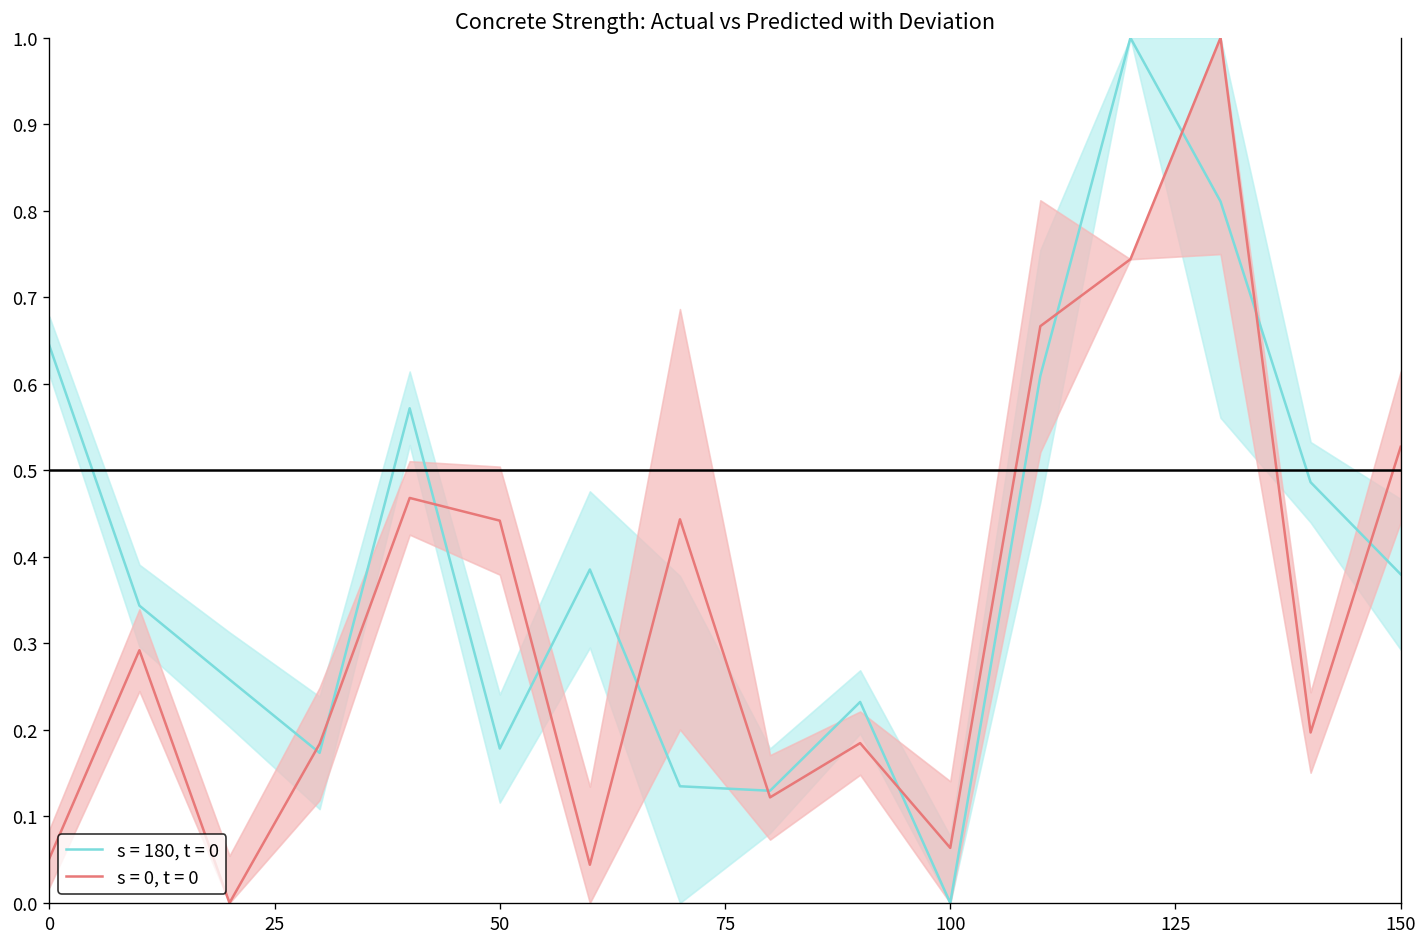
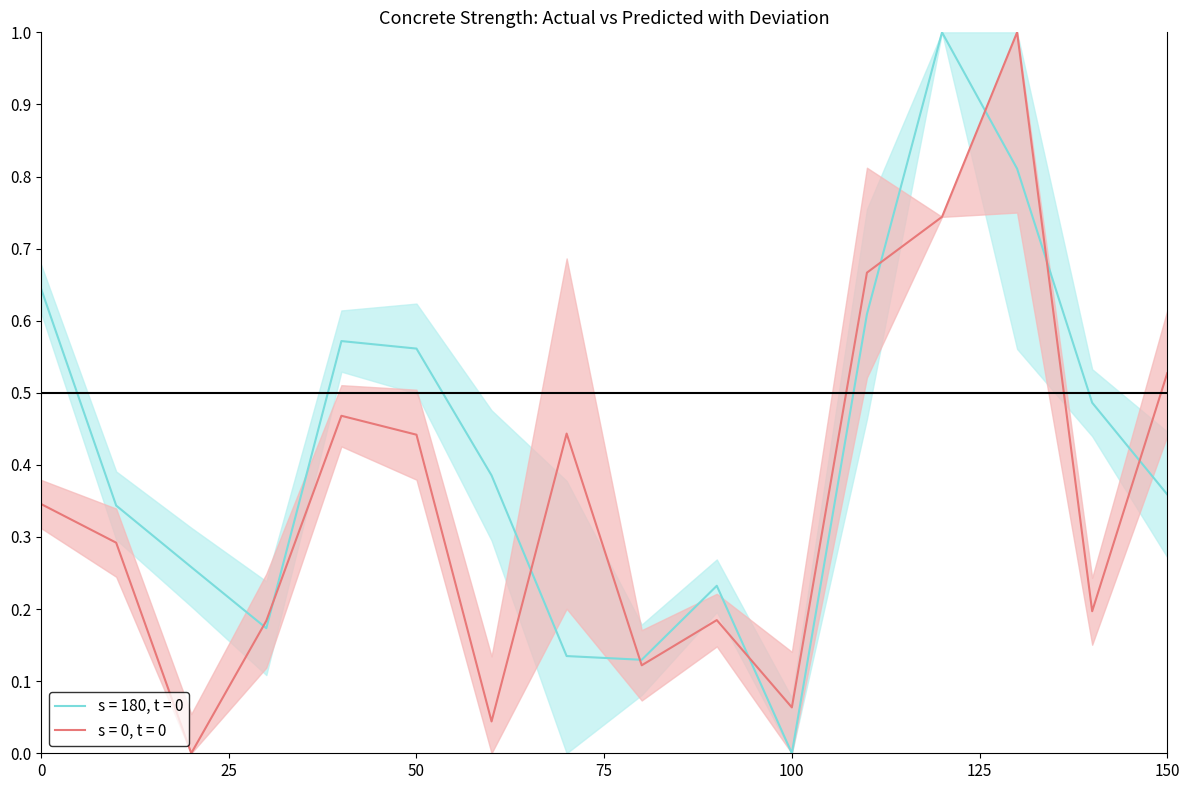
s = 0, t = 0, 0: 0.05 -> 0.35
s = 180, t = 0, 50: 0.18 -> 0.56
s = 180, t = 0, 150: 0.38 -> 0.36
